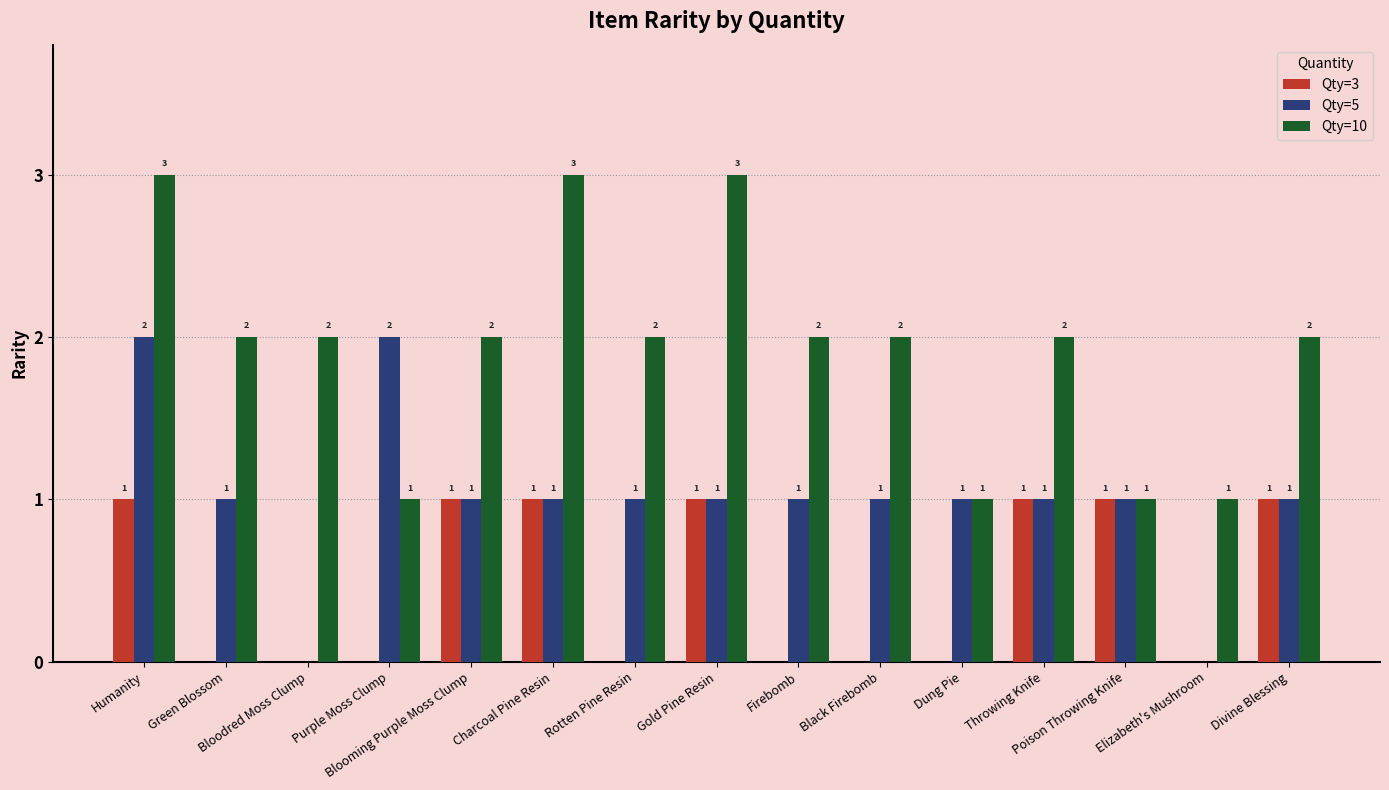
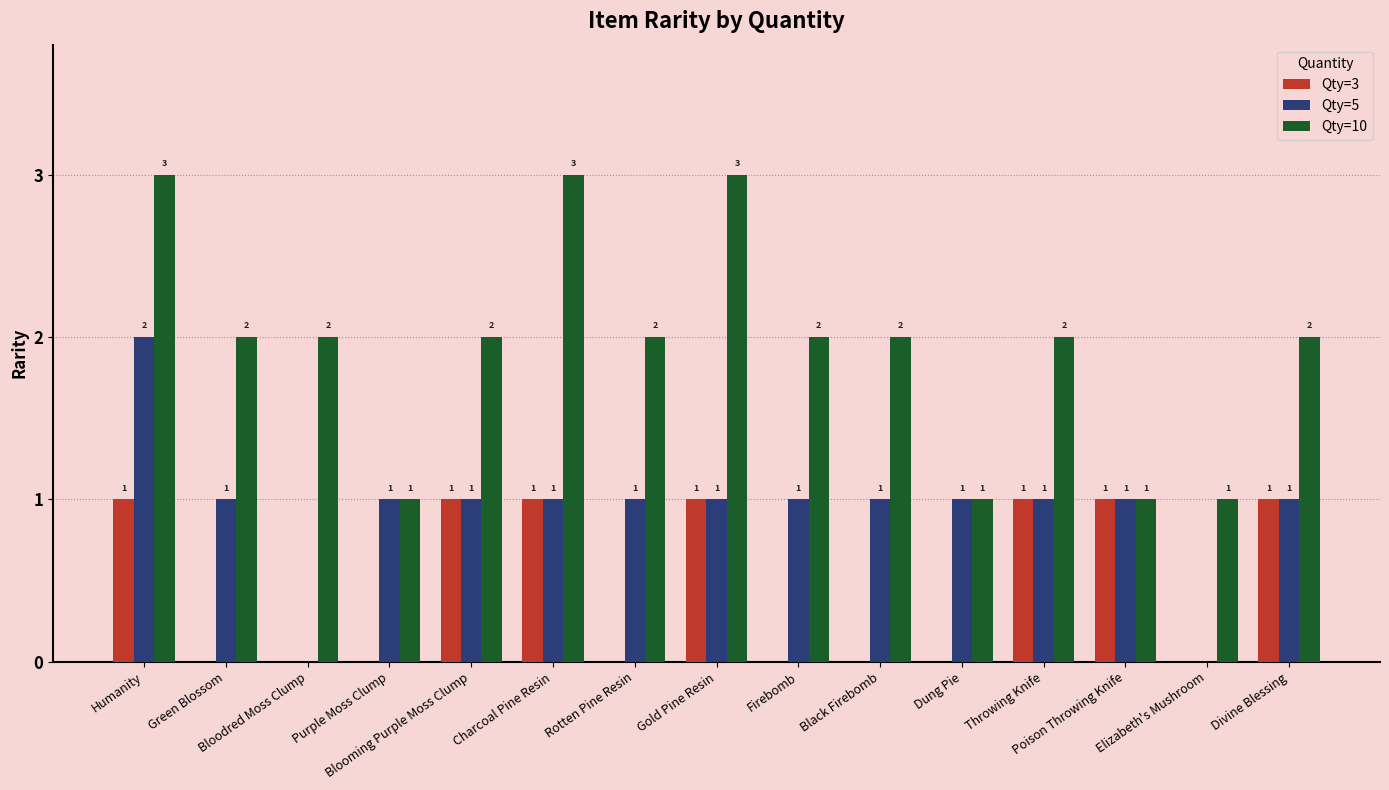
Qty=5, Purple Moss Clump: 2 -> 1
